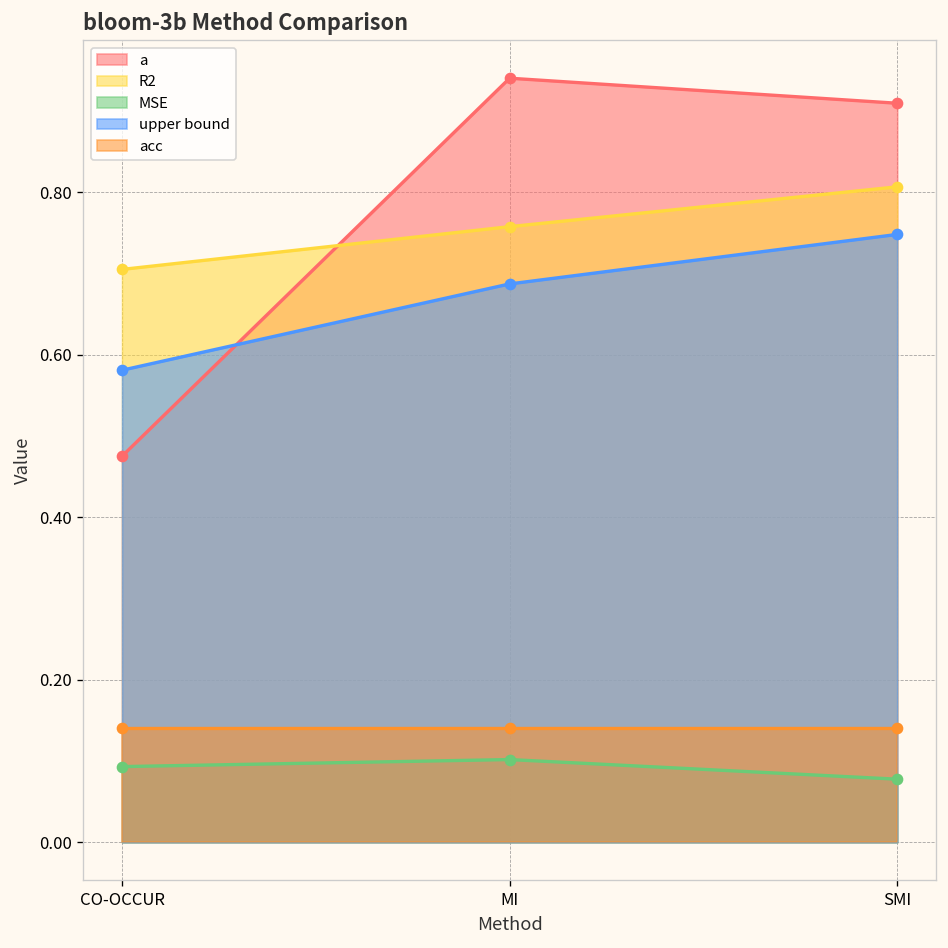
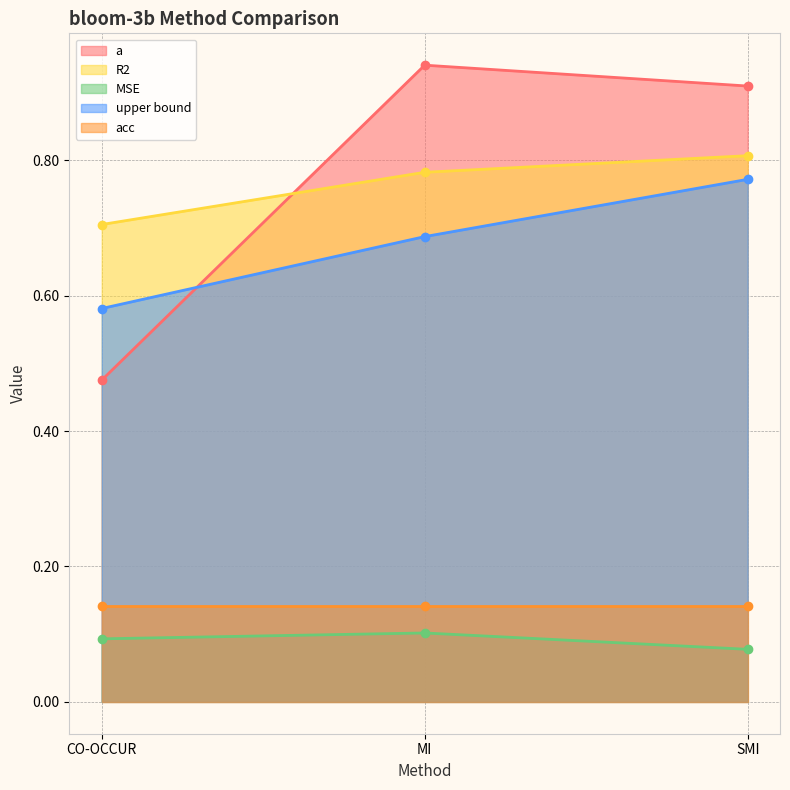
R2, MI: 0.76 -> 0.78
upper bound, SMI: 0.75 -> 0.77
